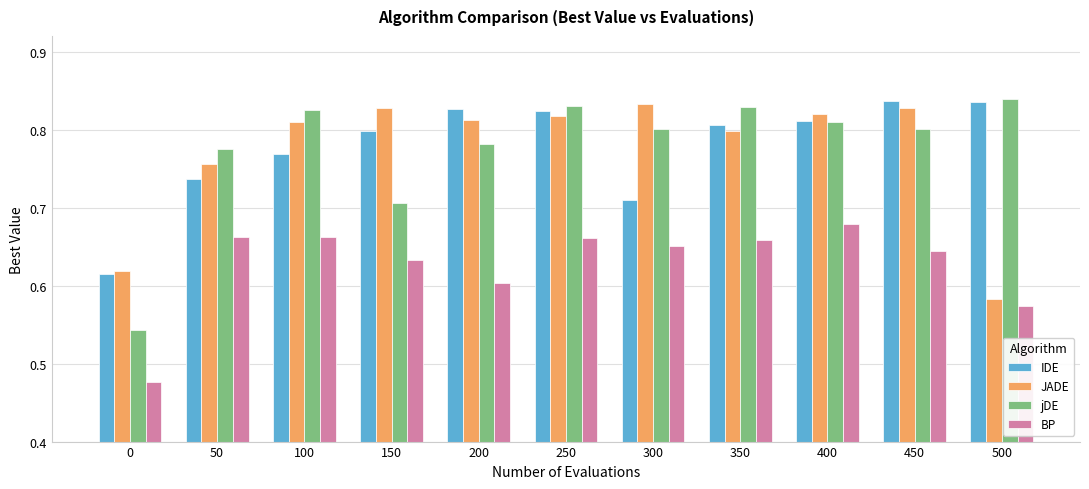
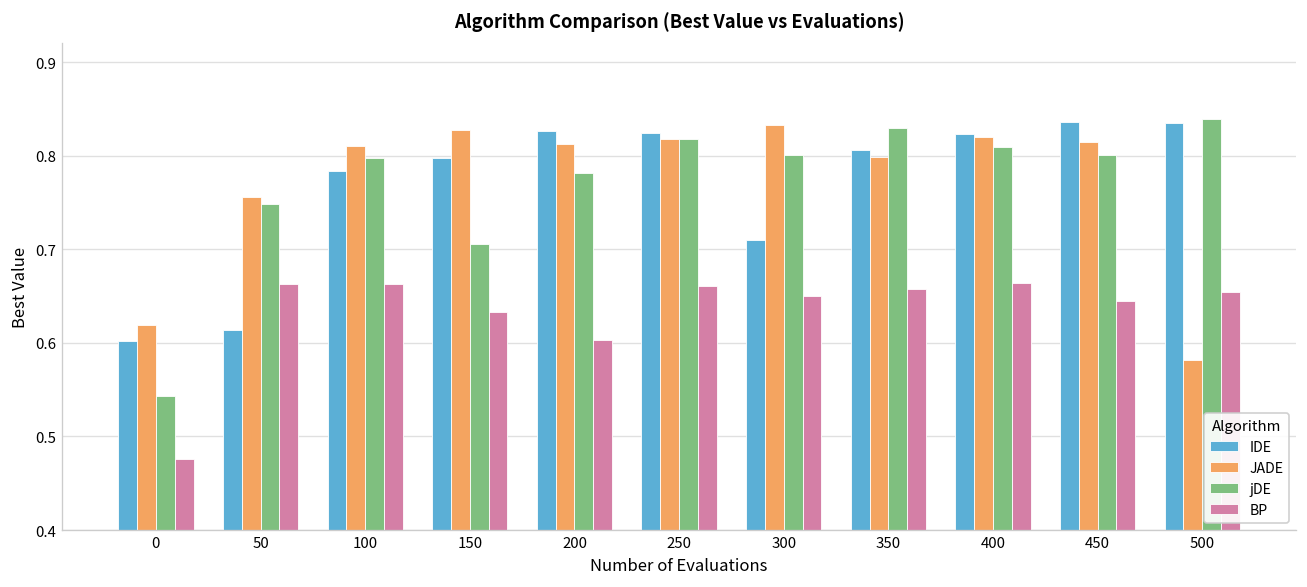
IDE, 0: 0.62 -> 0.60
IDE, 50: 0.74 -> 0.61
jDE, 50: 0.78 -> 0.75
IDE, 100: 0.77 -> 0.78
jDE, 100: 0.83 -> 0.80
jDE, 250: 0.83 -> 0.82
IDE, 400: 0.81 -> 0.82
BP, 400: 0.68 -> 0.66
JADE, 450: 0.83 -> 0.81
BP, 500: 0.57 -> 0.65
